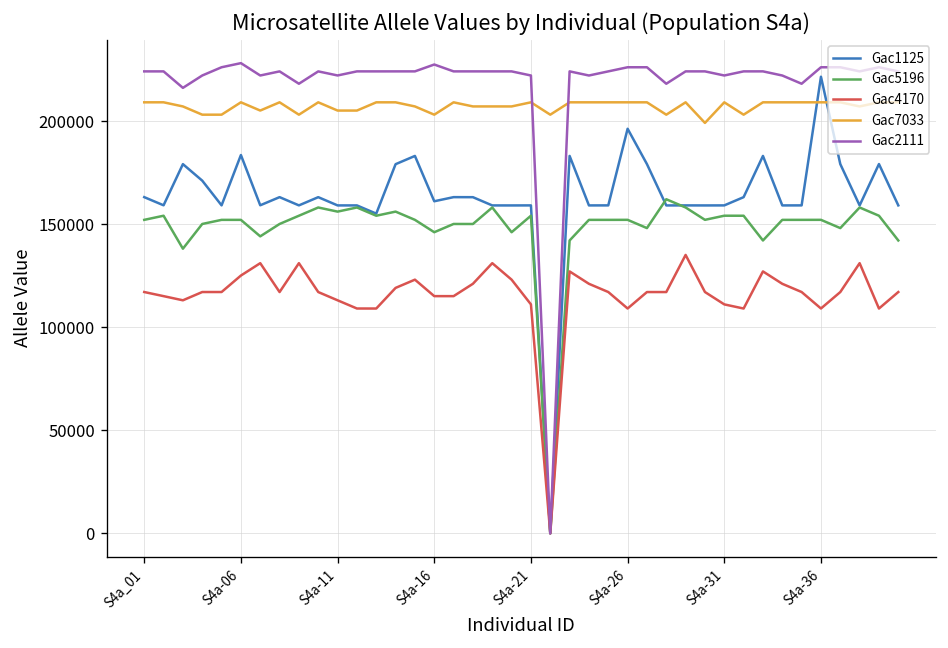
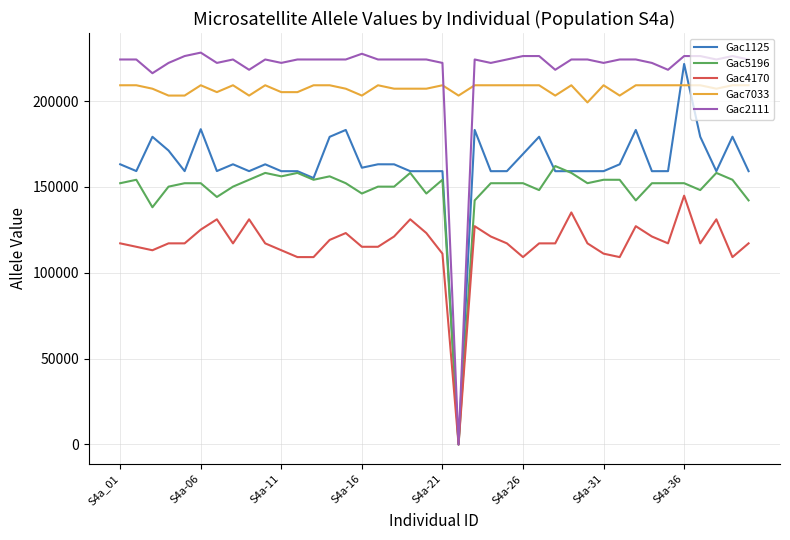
Gac1125, S4a-26: 196000 -> 169000
Gac4170, S4a-36: 109000 -> 145000
